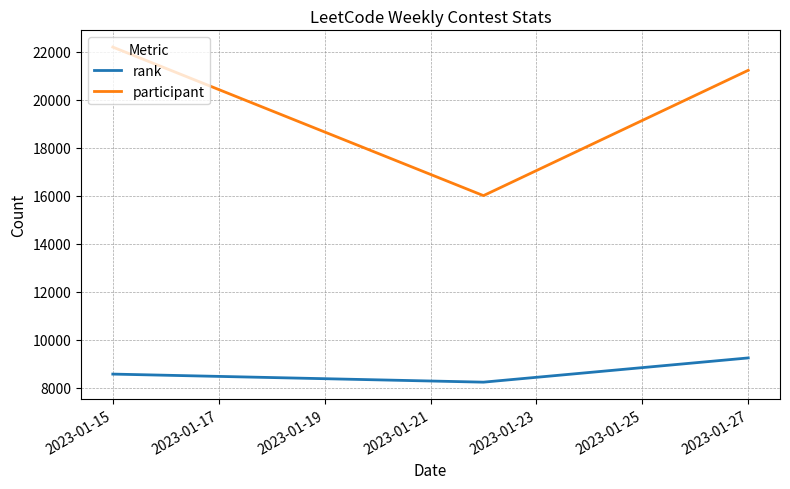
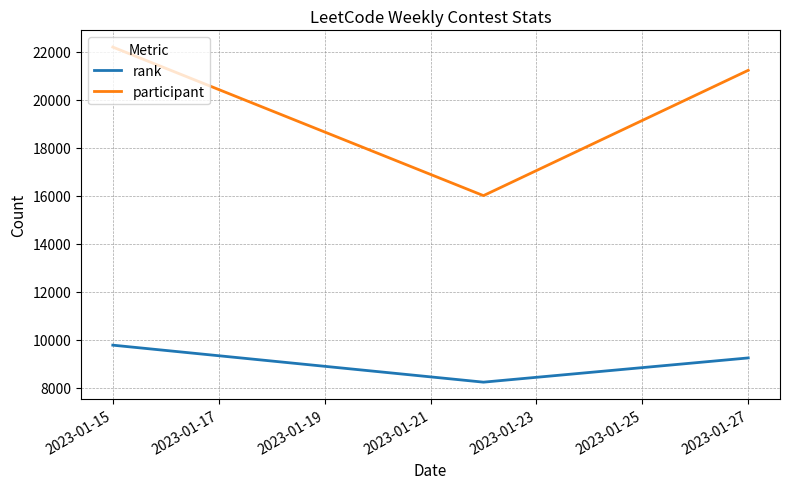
rank, 2023-01-15: 8600 -> 9800
